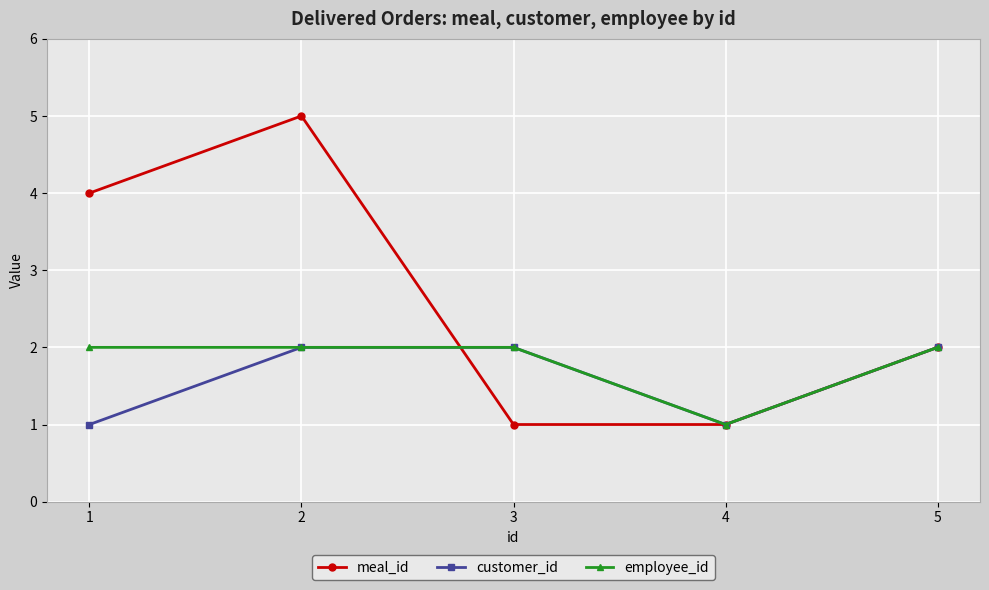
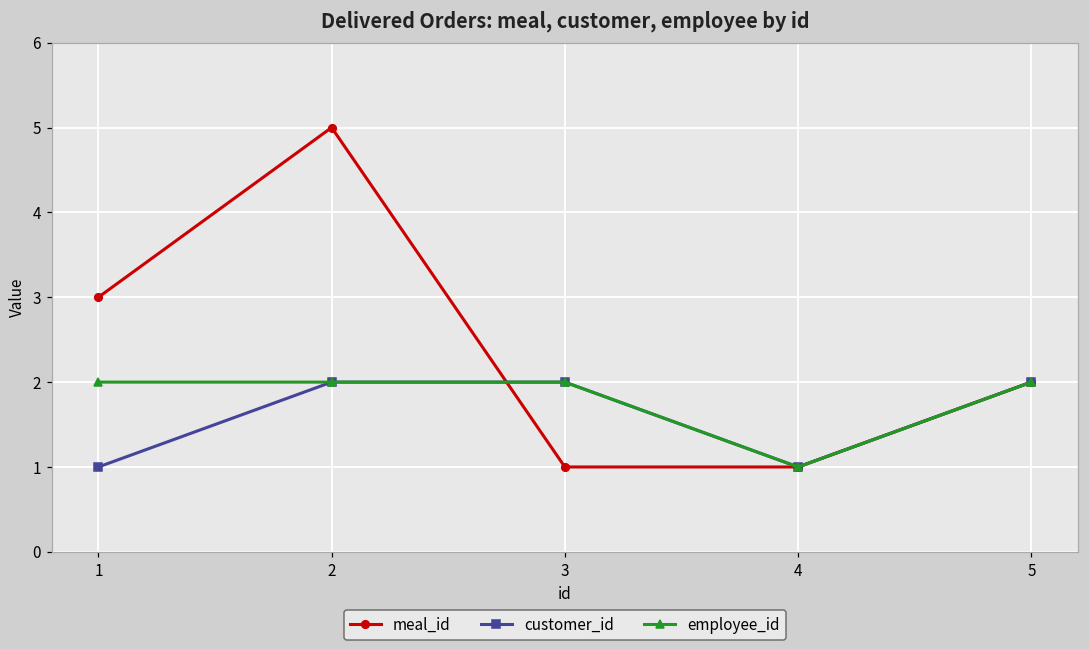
meal_id, 1: 4 -> 3
